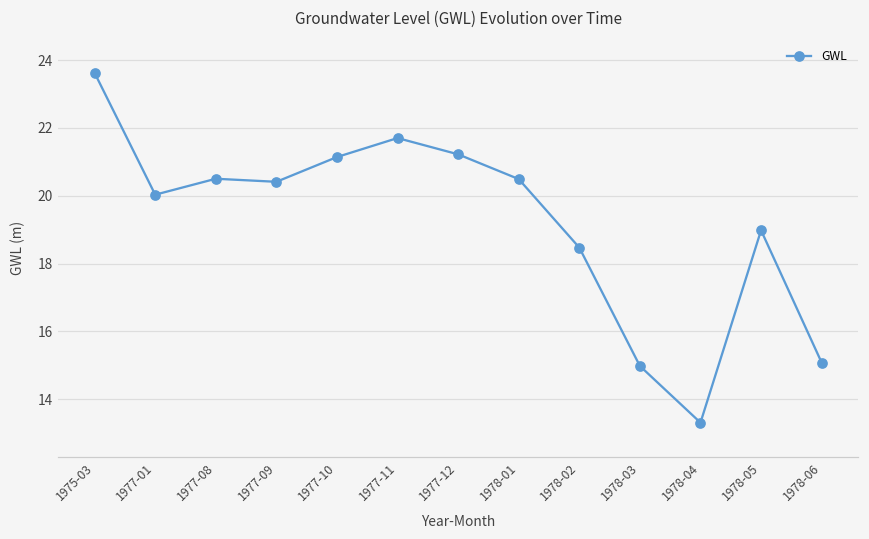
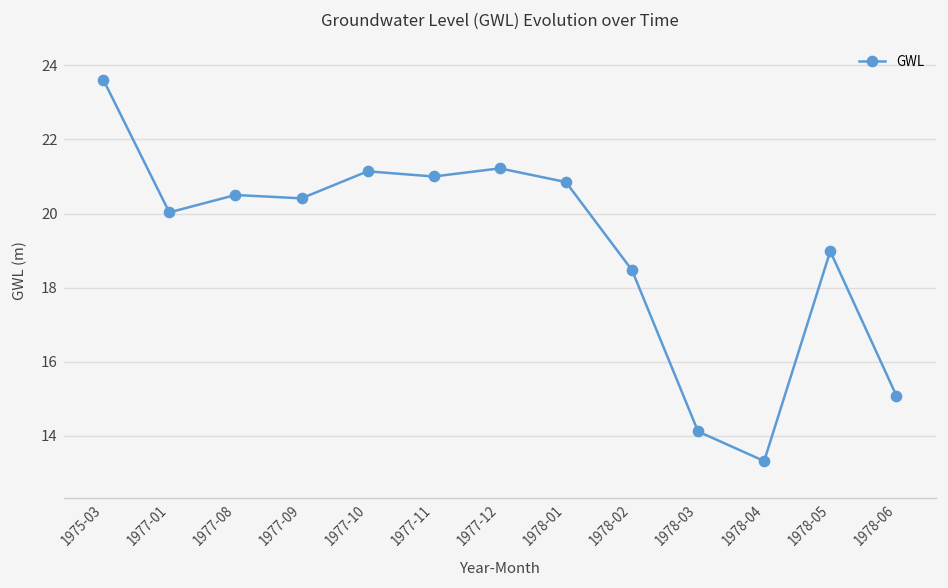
1977-11: 21.7 -> 21.0
1978-01: 20.5 -> 20.9
1978-03: 15.0 -> 14.1
